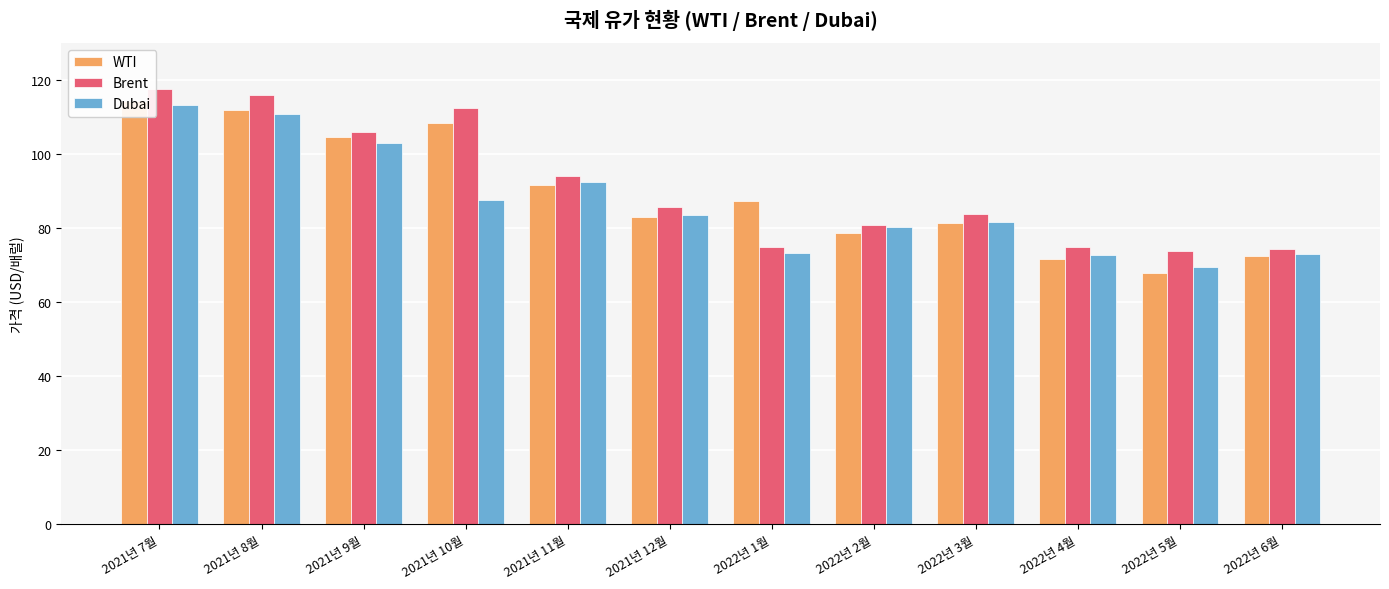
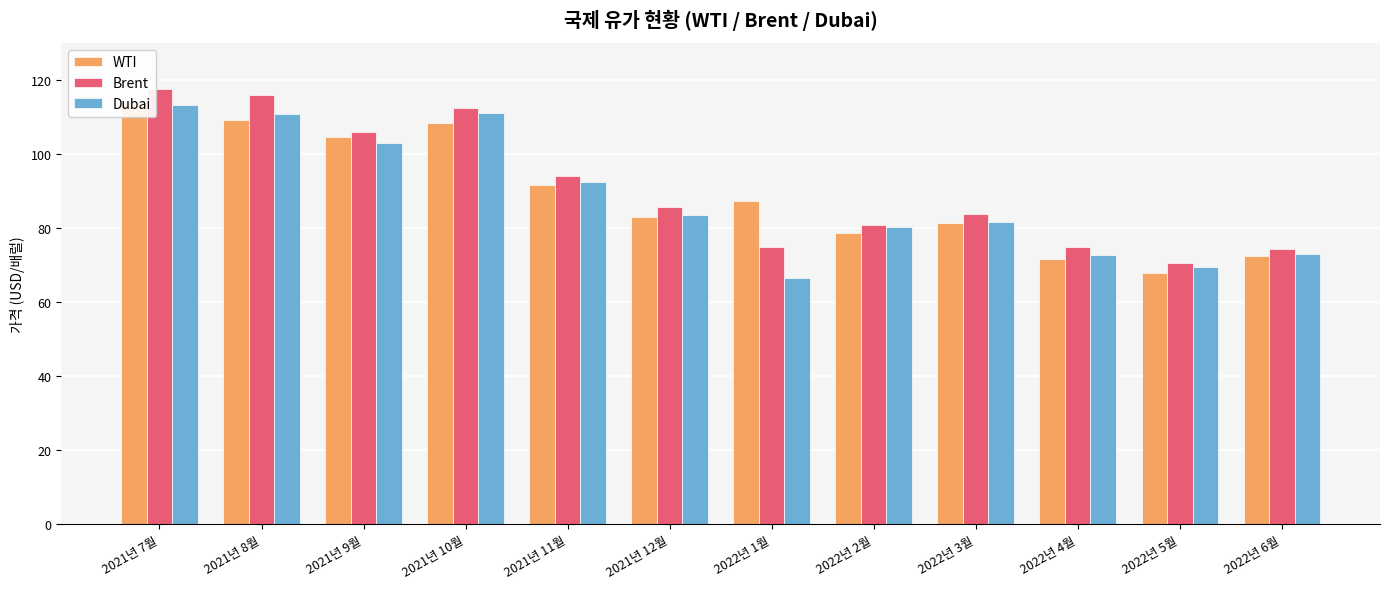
WTI, 2021년 8월: 112 -> 109
Dubai, 2021년 10월: 88 -> 111
Dubai, 2022년 1월: 73 -> 67
Brent, 2022년 5월: 74 -> 71
